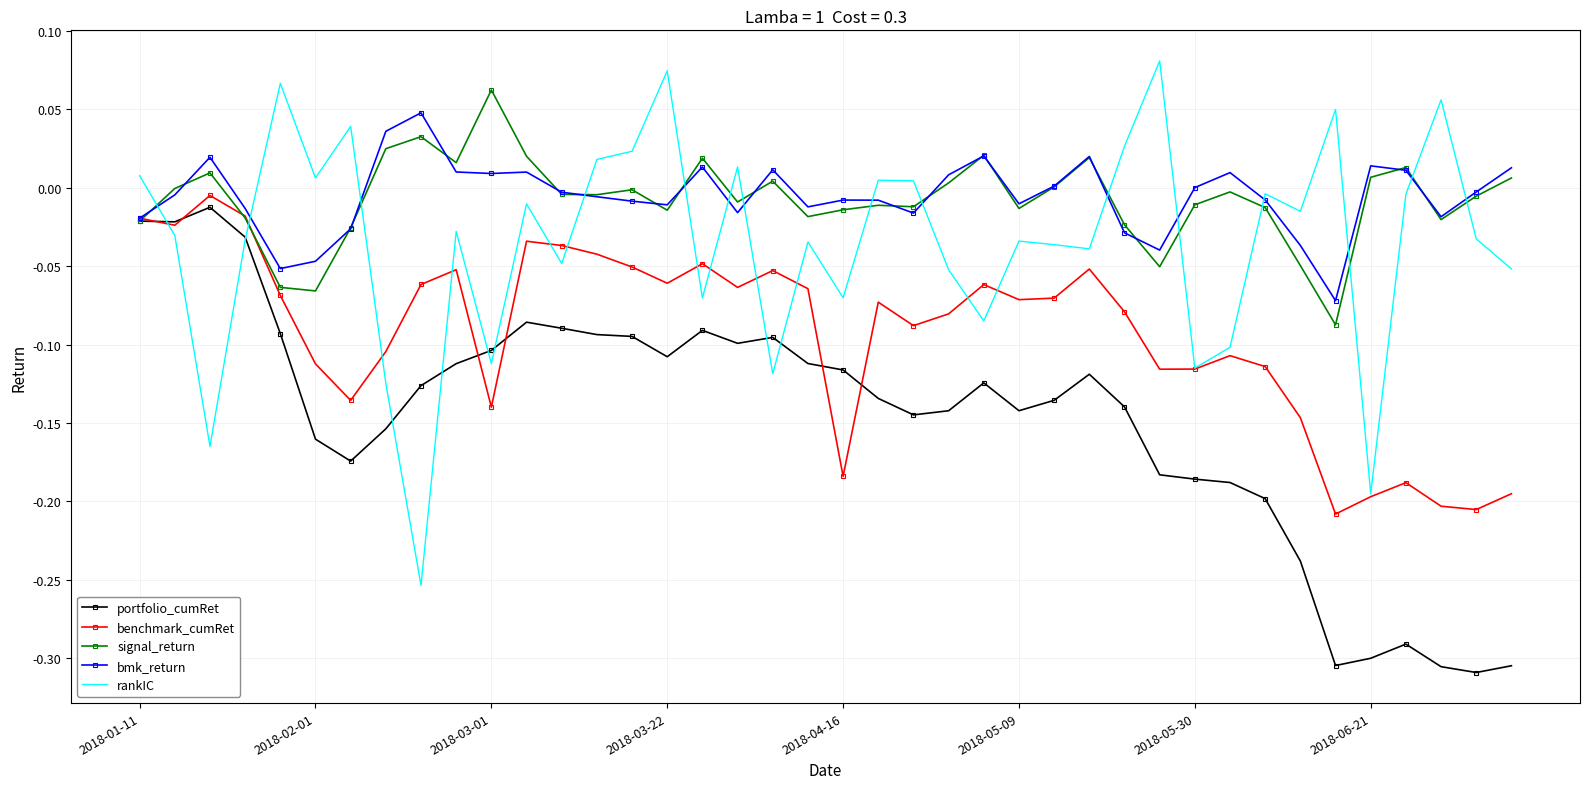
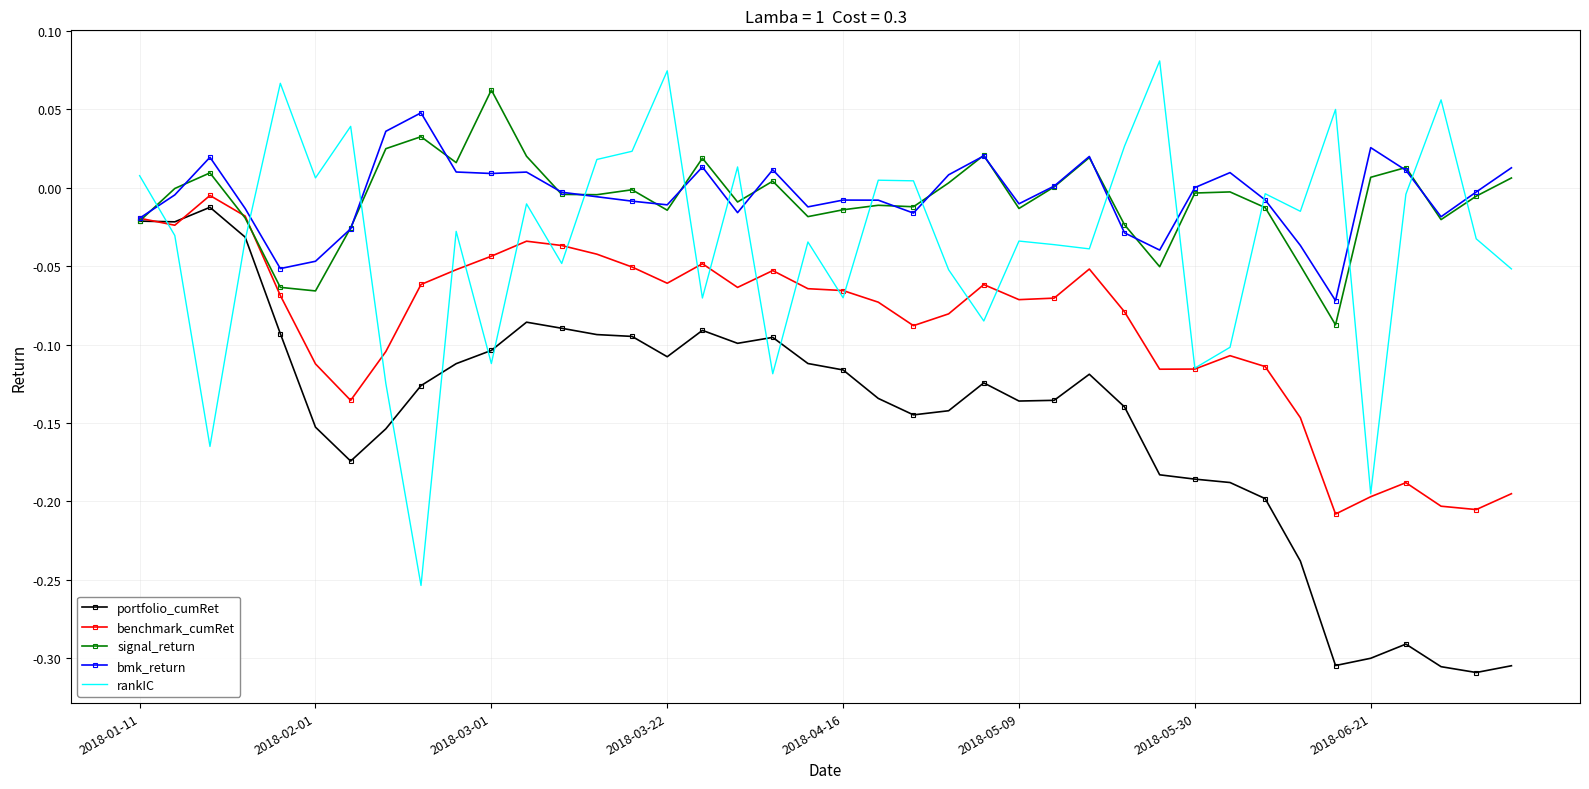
portfolio_cumRet, 2018-02-01: -0.160 -> -0.153
benchmark_cumRet, 2018-03-01: -0.140 -> -0.044
benchmark_cumRet, 2018-04-16: -0.184 -> -0.066
portfolio_cumRet, 2018-05-09: -0.142 -> -0.136
signal_return, 2018-05-30: -0.011 -> -0.003
bmk_return, 2018-06-21: 0.014 -> 0.026
